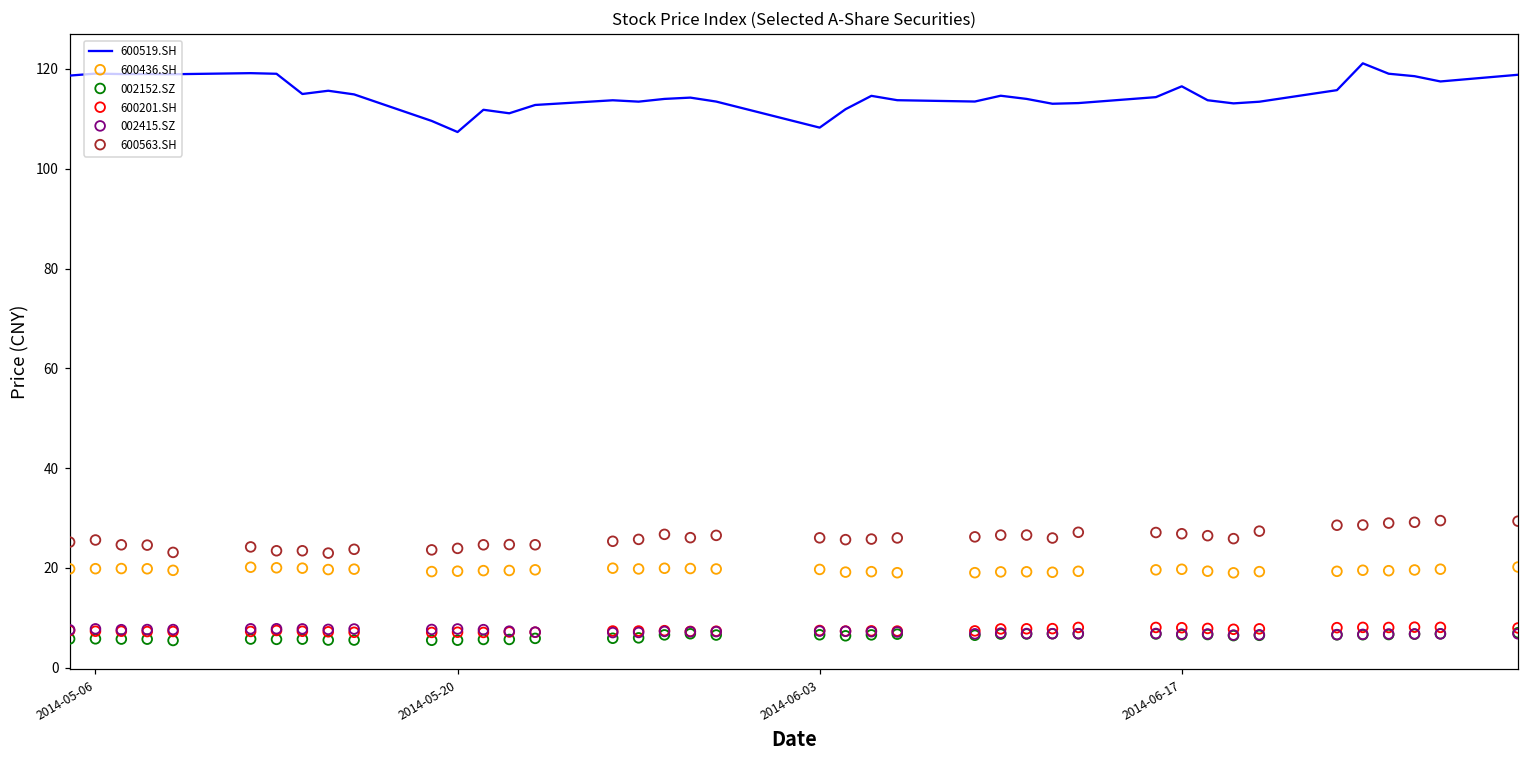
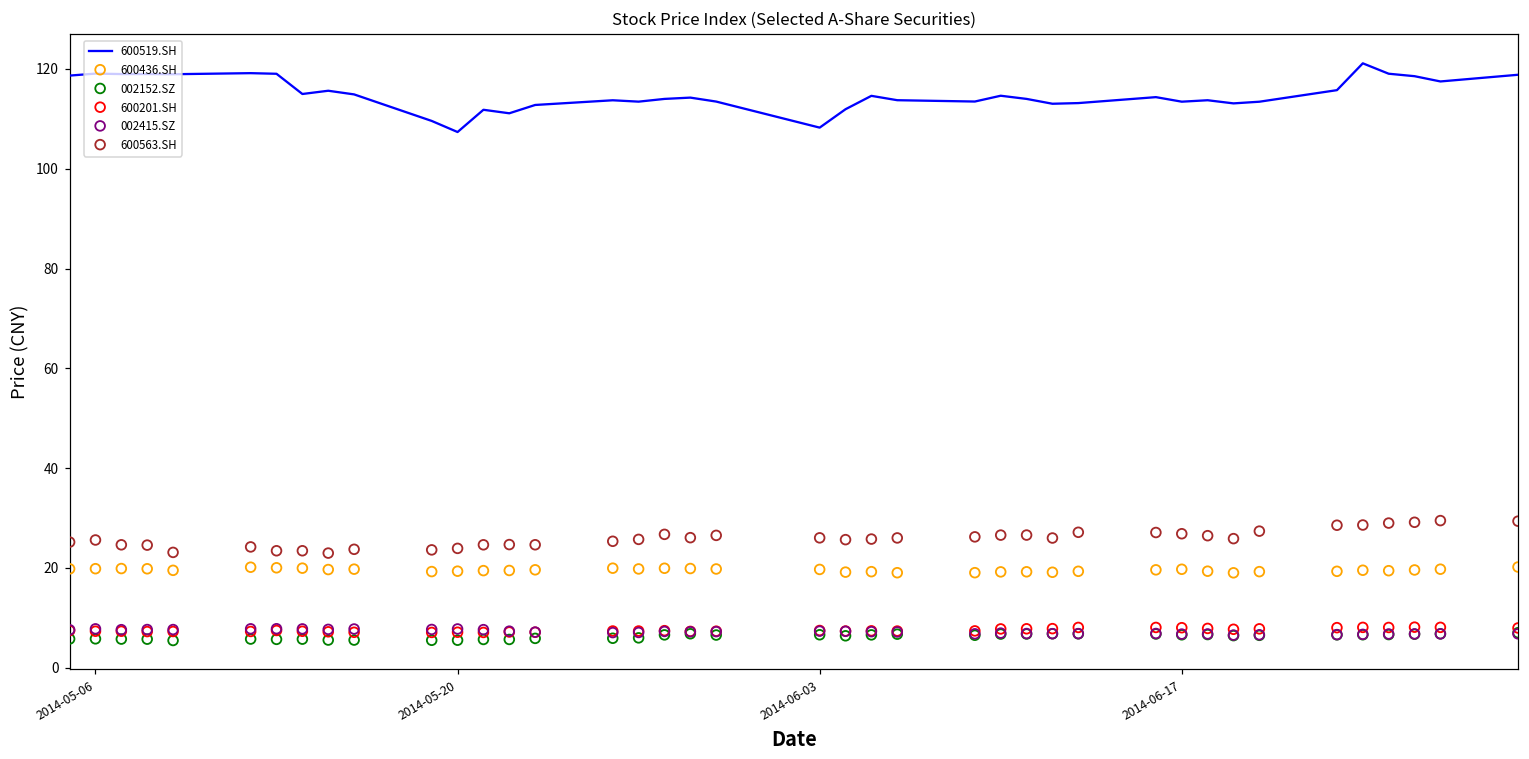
600519.SH, 2014-06-17: 117 -> 113
